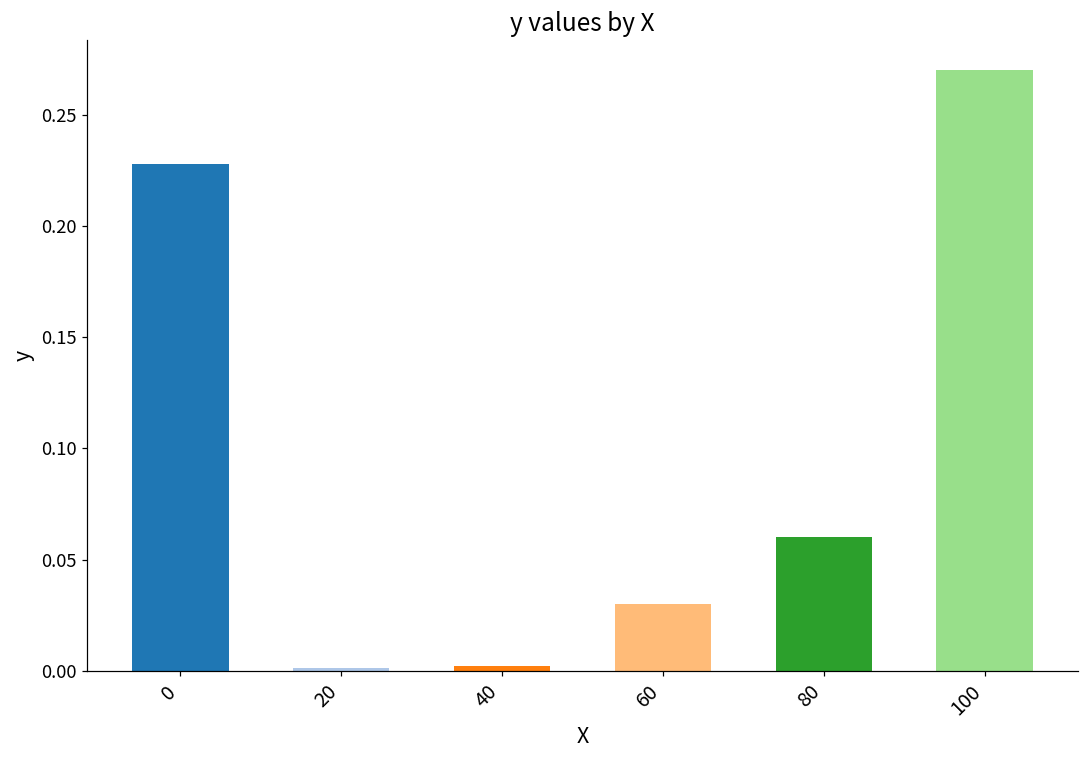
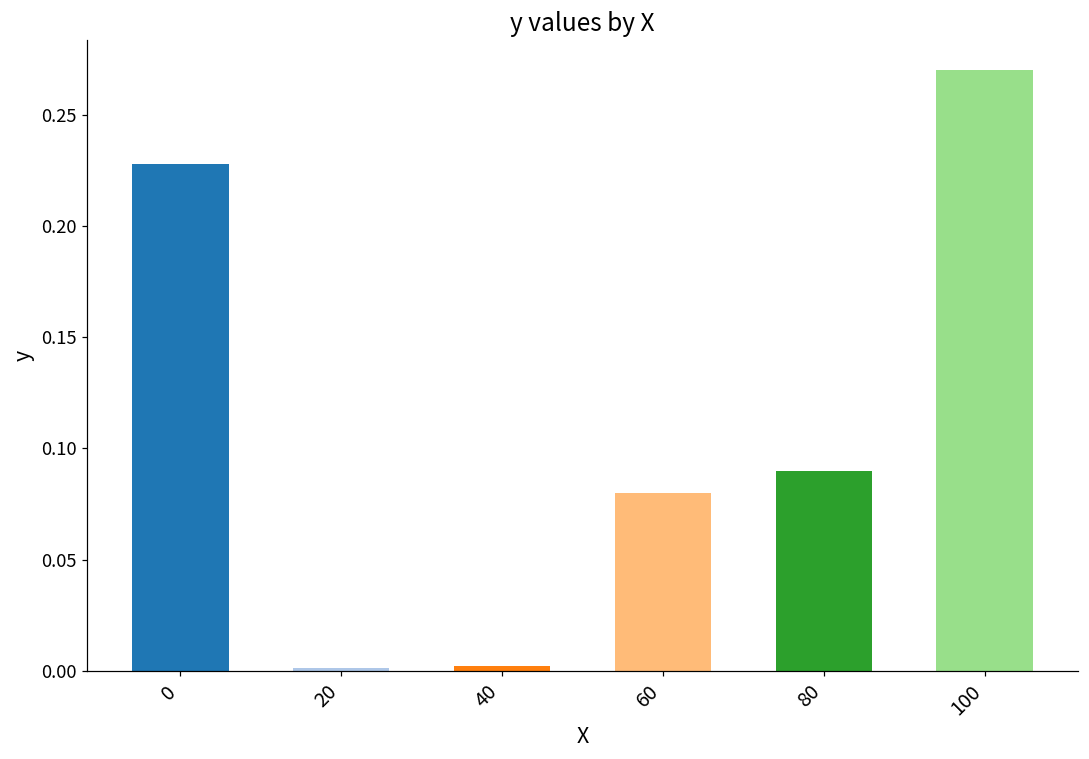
60: 0.03 -> 0.08
80: 0.06 -> 0.09
